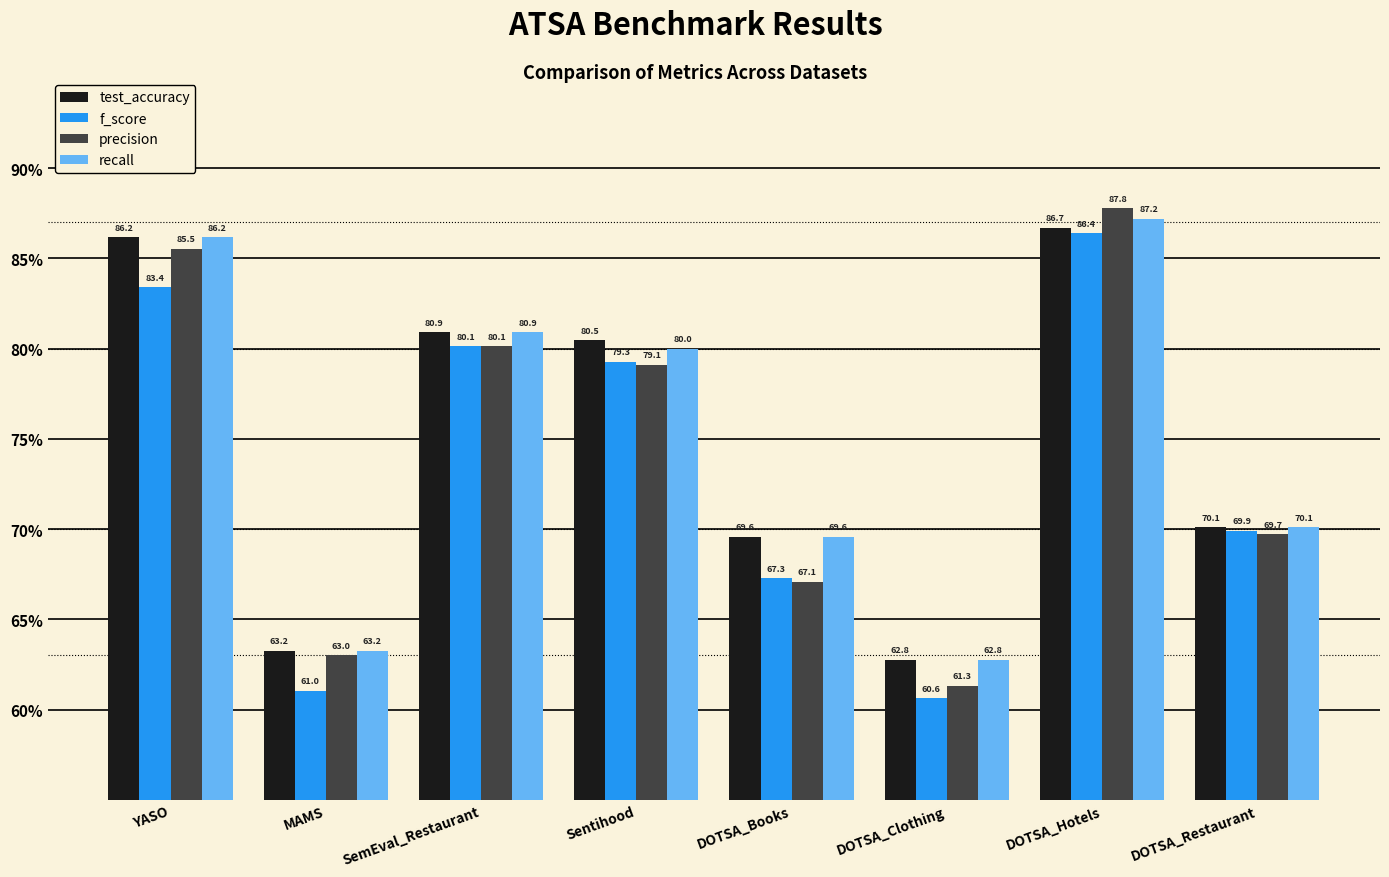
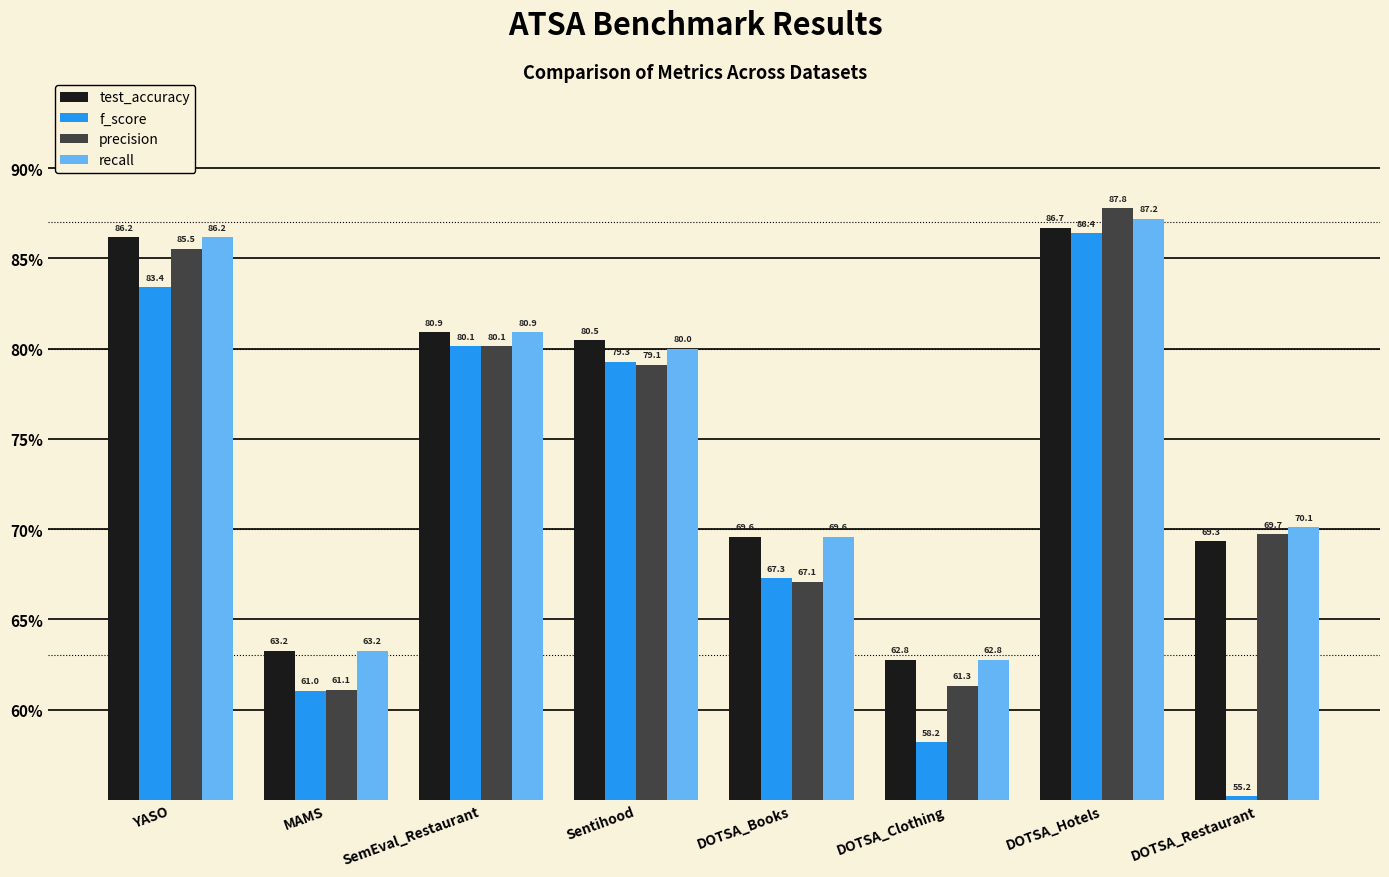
precision, MAMS: 63.0 -> 61.1
f_score, DOTSA_Clothing: 60.6 -> 58.2
test_accuracy, DOTSA_Restaurant: 70.1 -> 69.3
f_score, DOTSA_Restaurant: 69.9 -> 55.2
